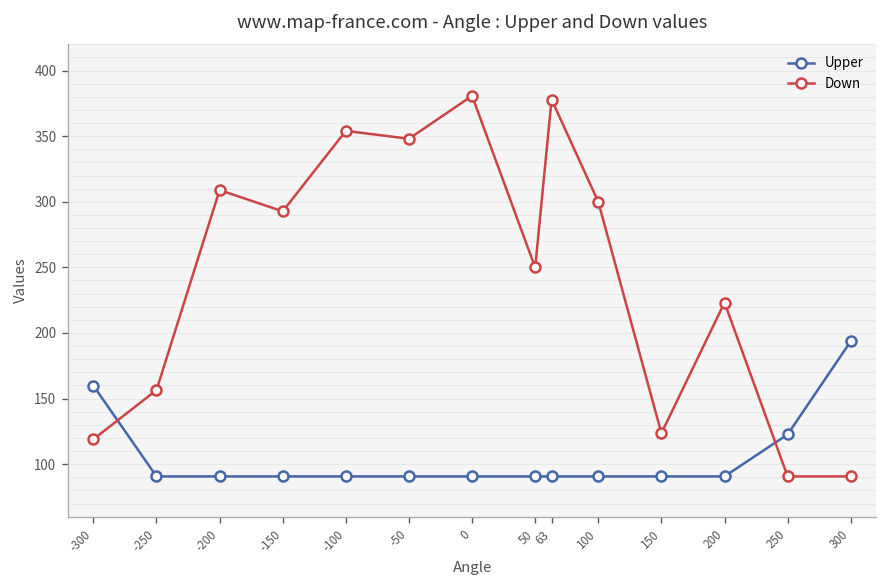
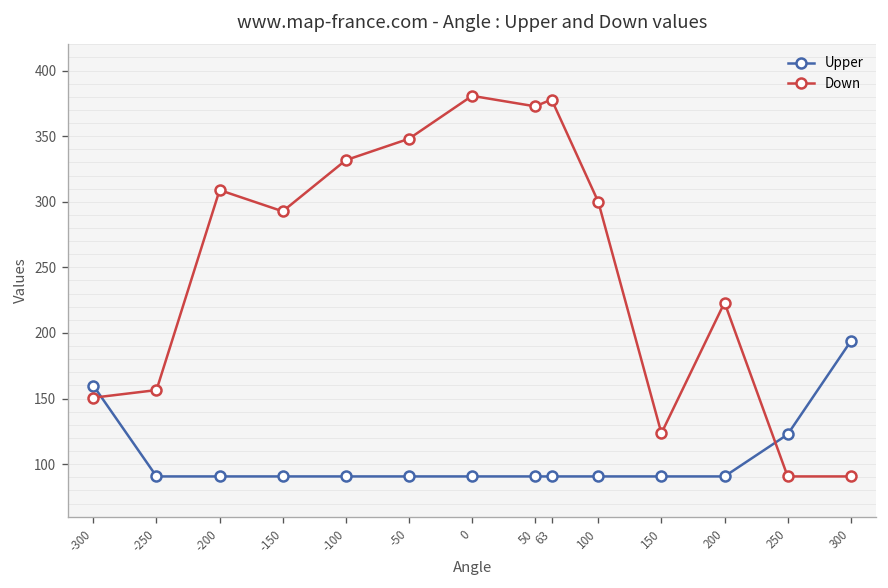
Down, -300: 119 -> 151
Down, -100: 354 -> 332
Down, 50: 250 -> 373
